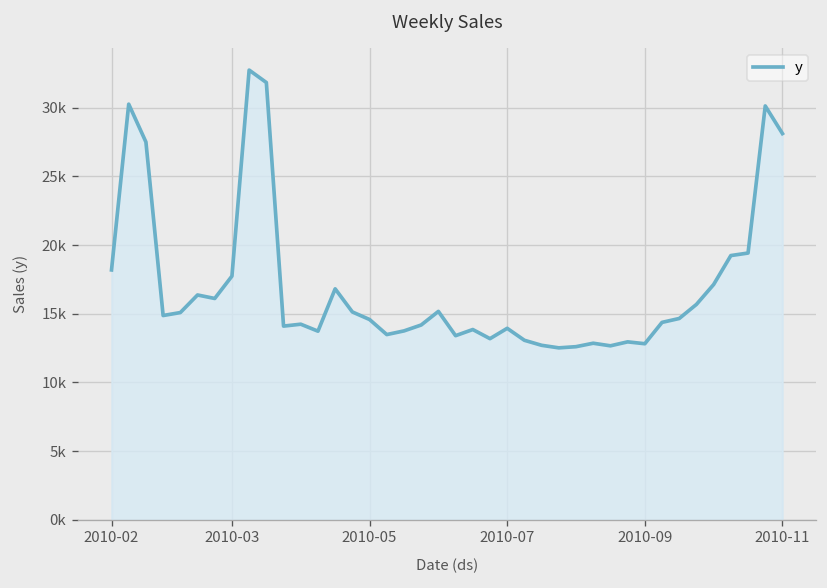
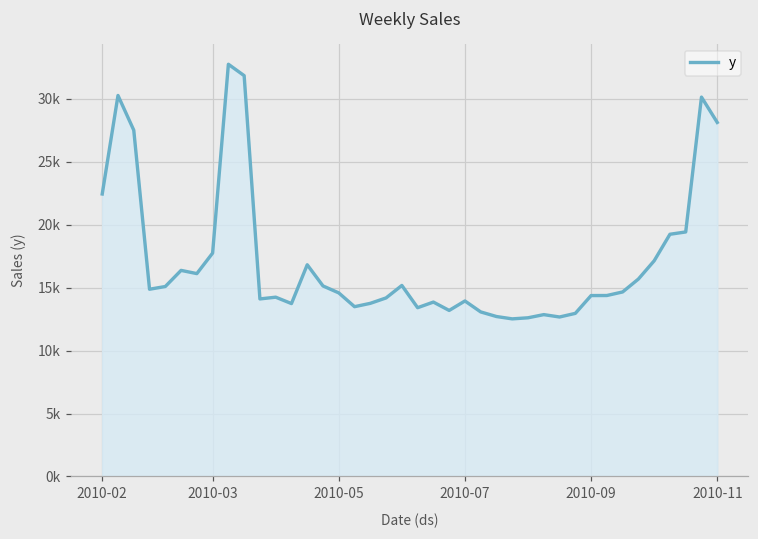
2010-02: 18200 -> 22400
2010-09: 12800 -> 14400
